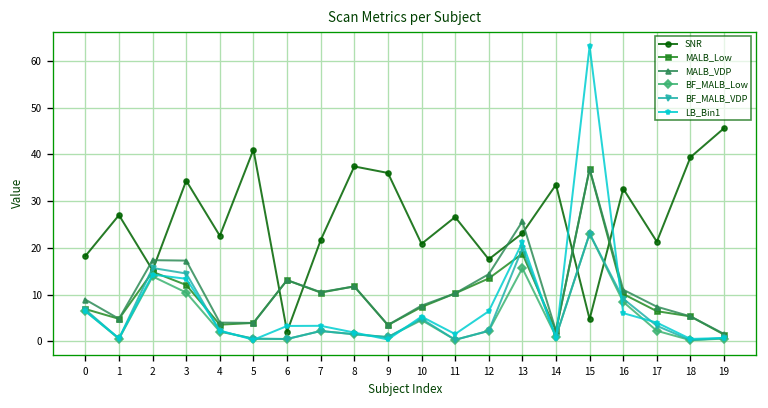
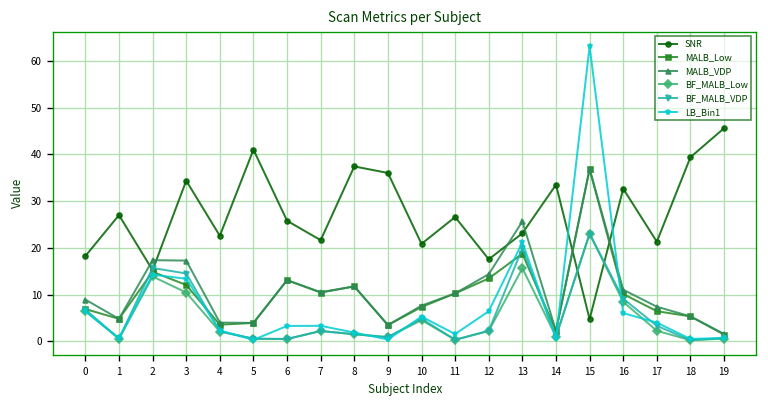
SNR, 6: 2 -> 26
